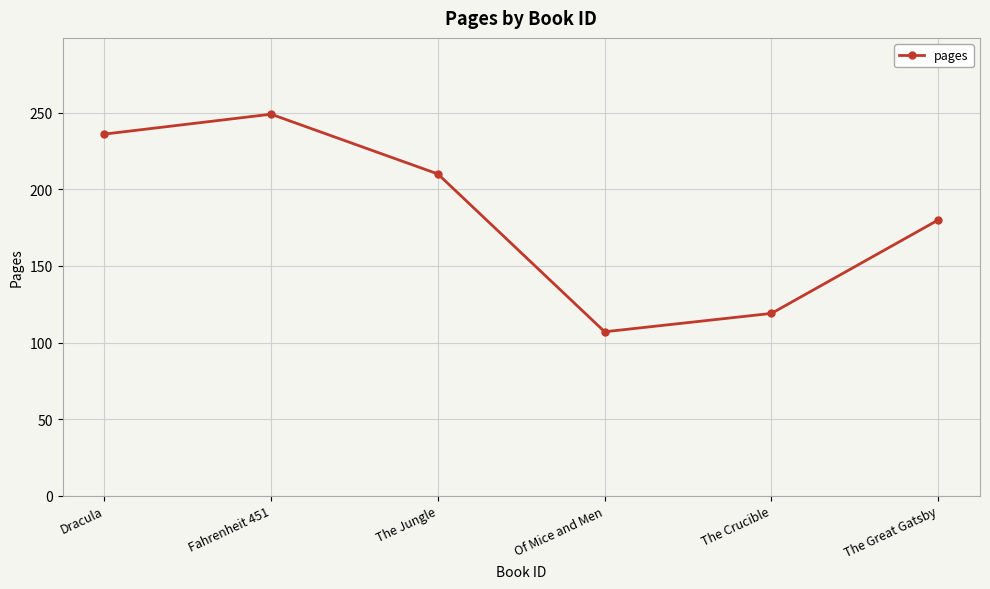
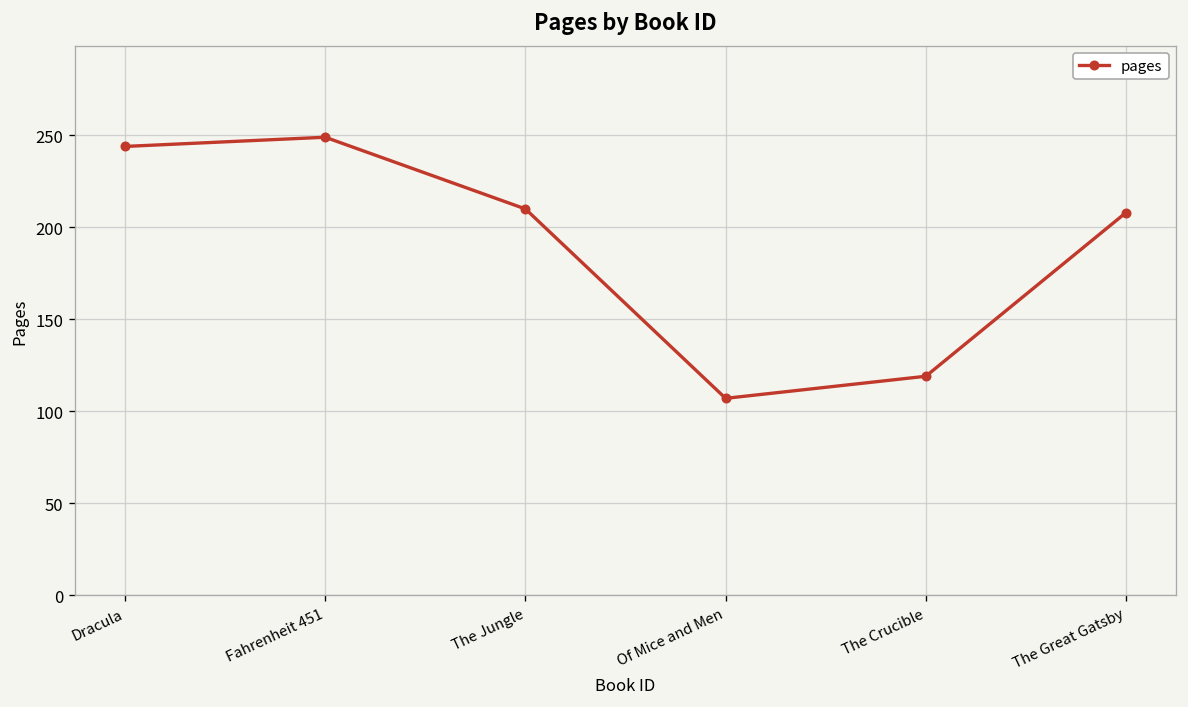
Dracula: 236 -> 244
The Great Gatsby: 180 -> 208
